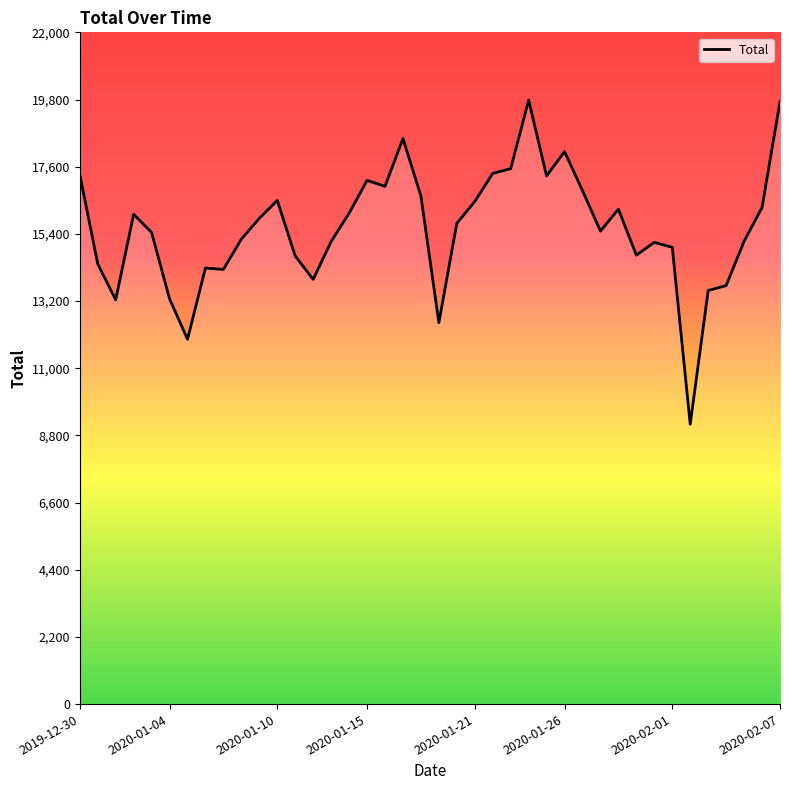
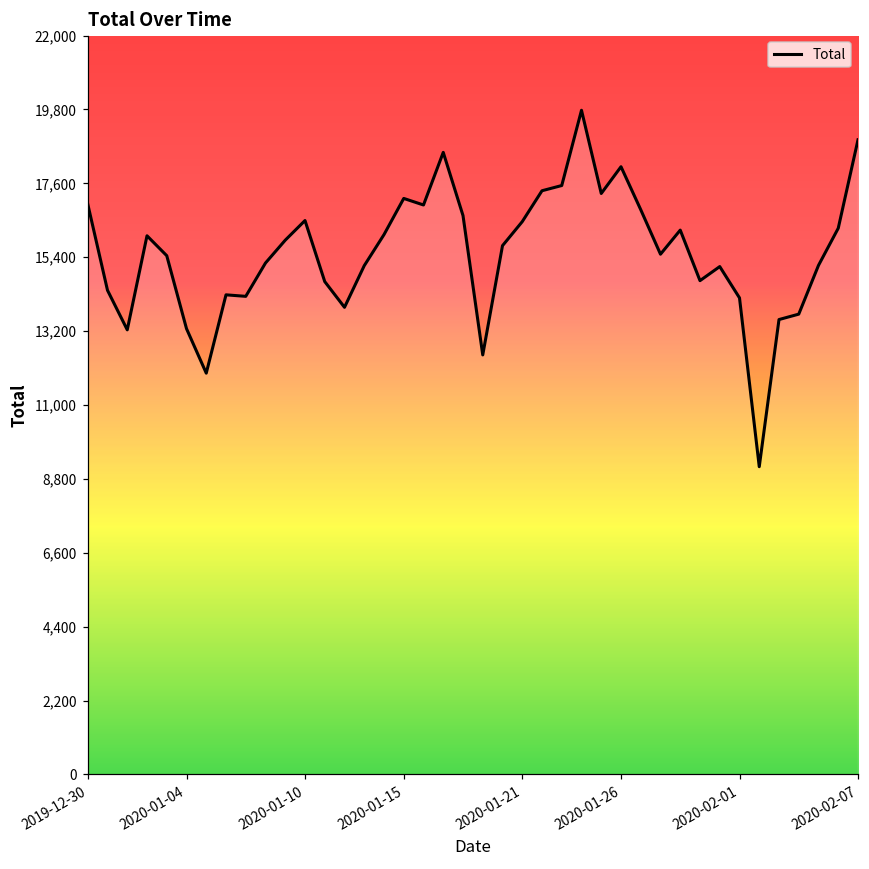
2019-12-30: 17,300 -> 17,000
2020-02-01: 15,000 -> 14,200
2020-02-07: 19,700 -> 18,900
